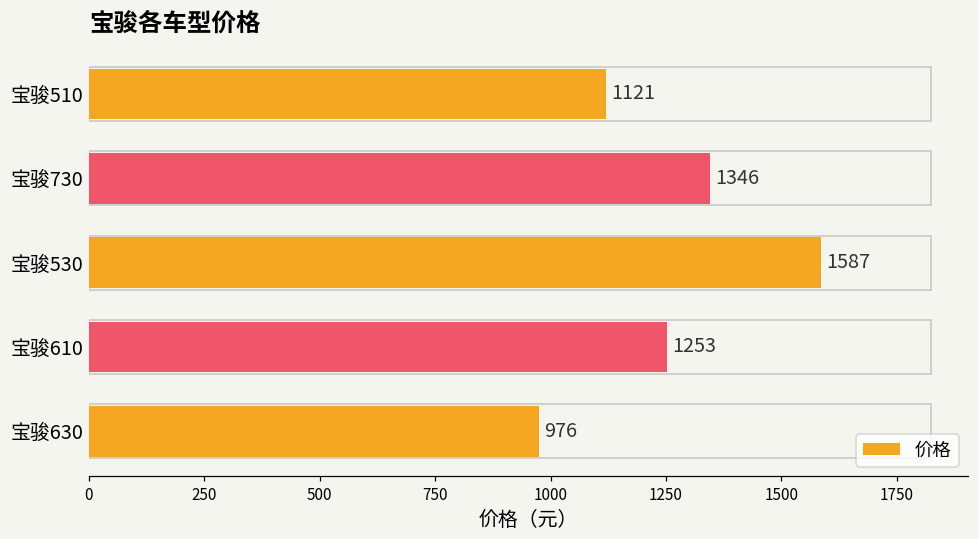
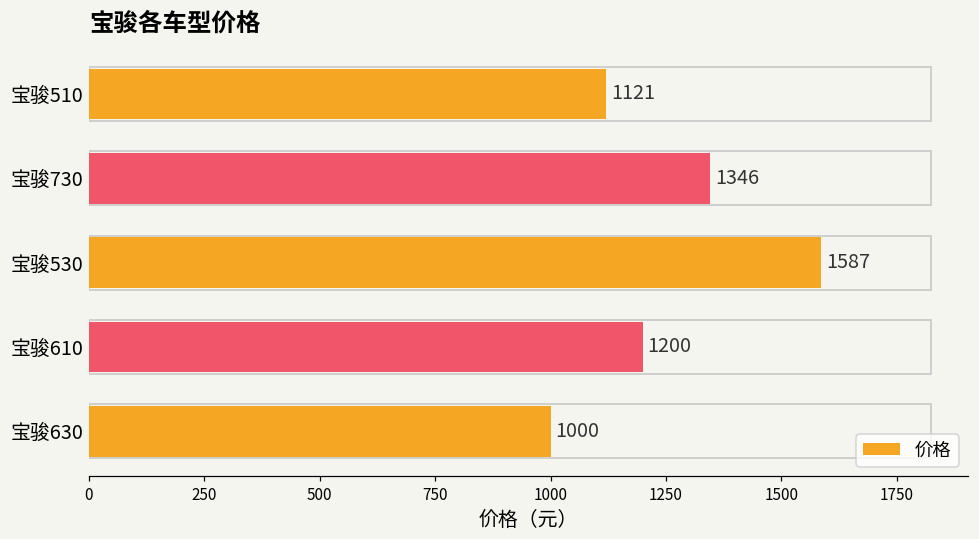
宝骏610: 1253 -> 1200
宝骏630: 976 -> 1000
